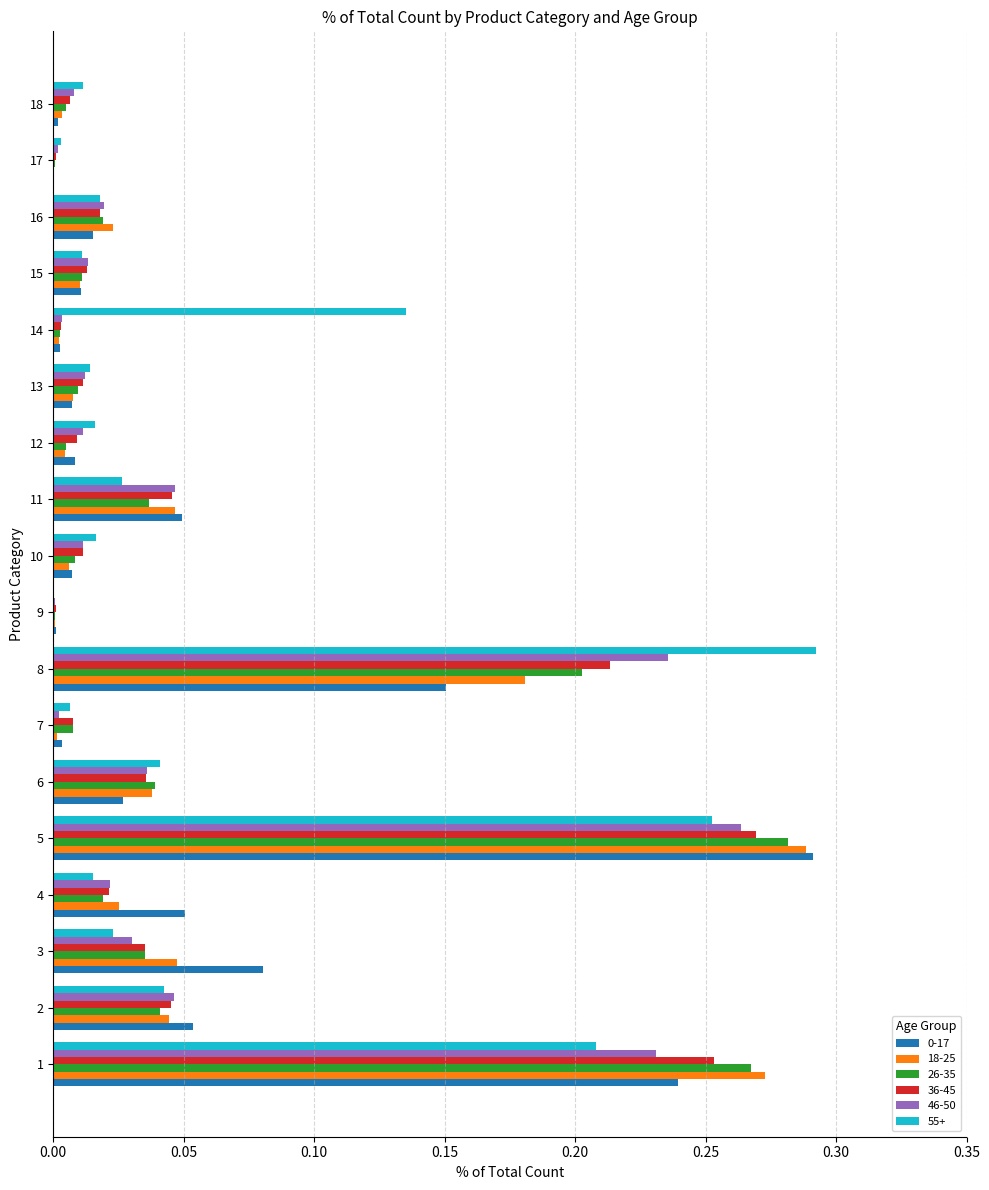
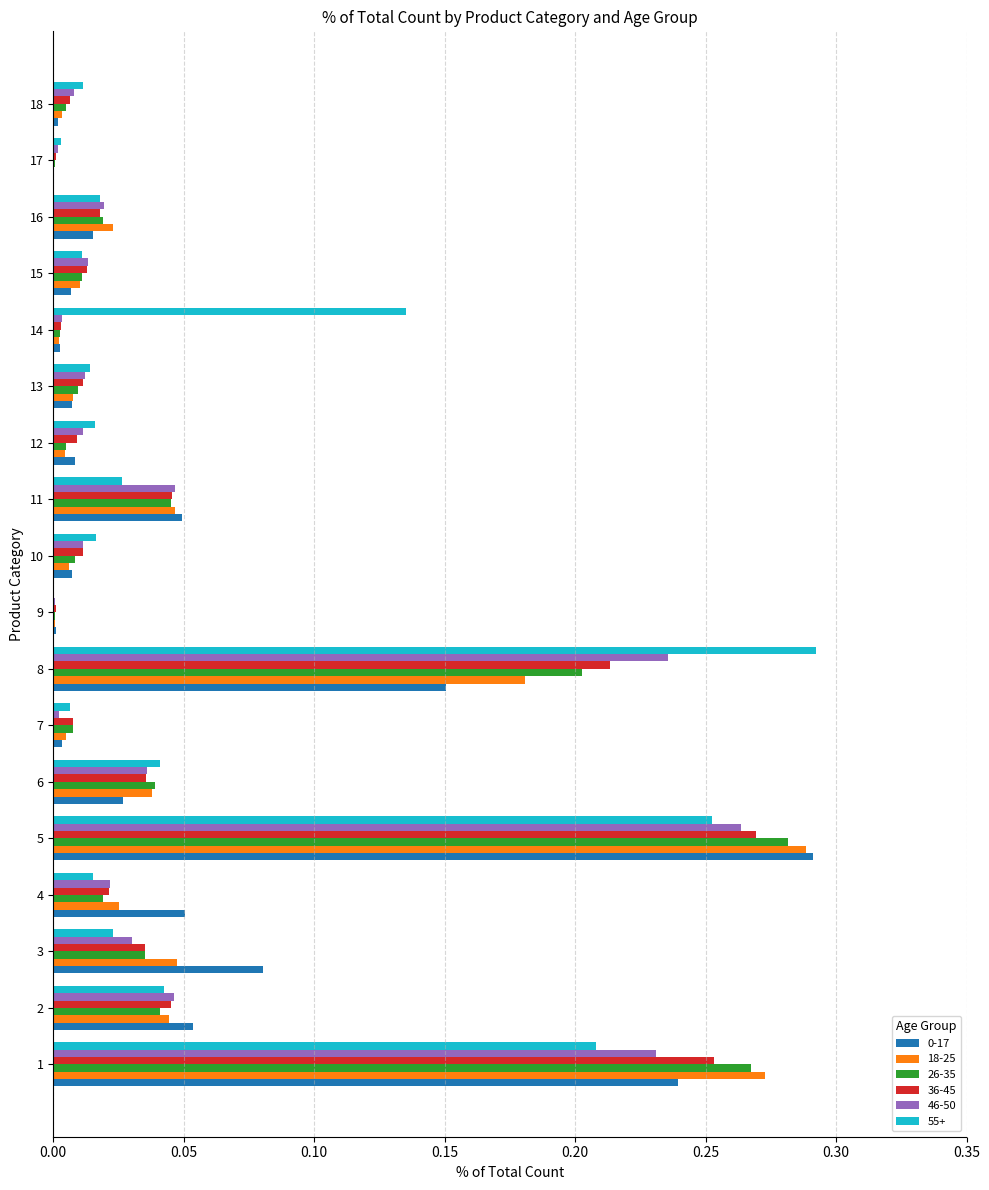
0-17, 15: 0.011 -> 0.007
26-35, 11: 0.037 -> 0.045
18-25, 7: 0.002 -> 0.005
